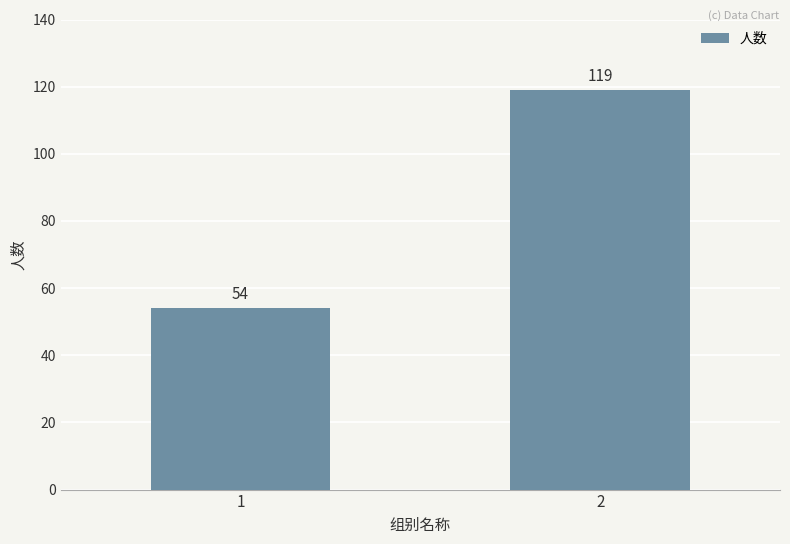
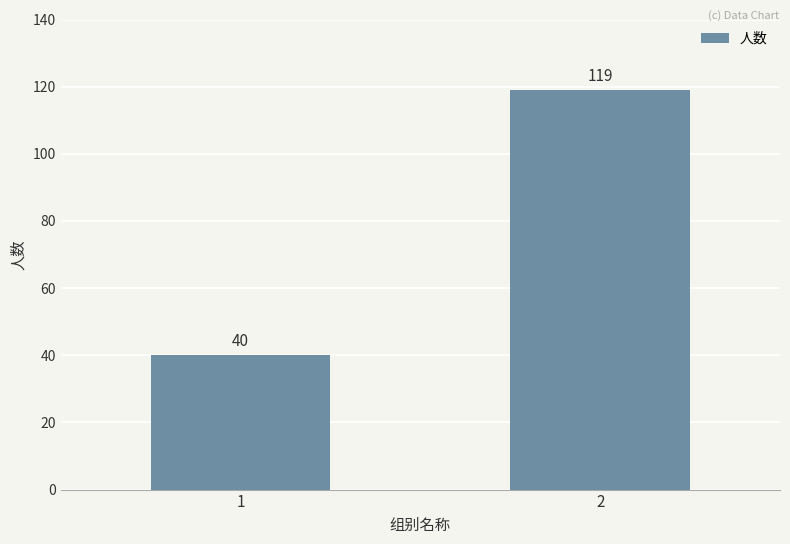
1: 54 -> 40
